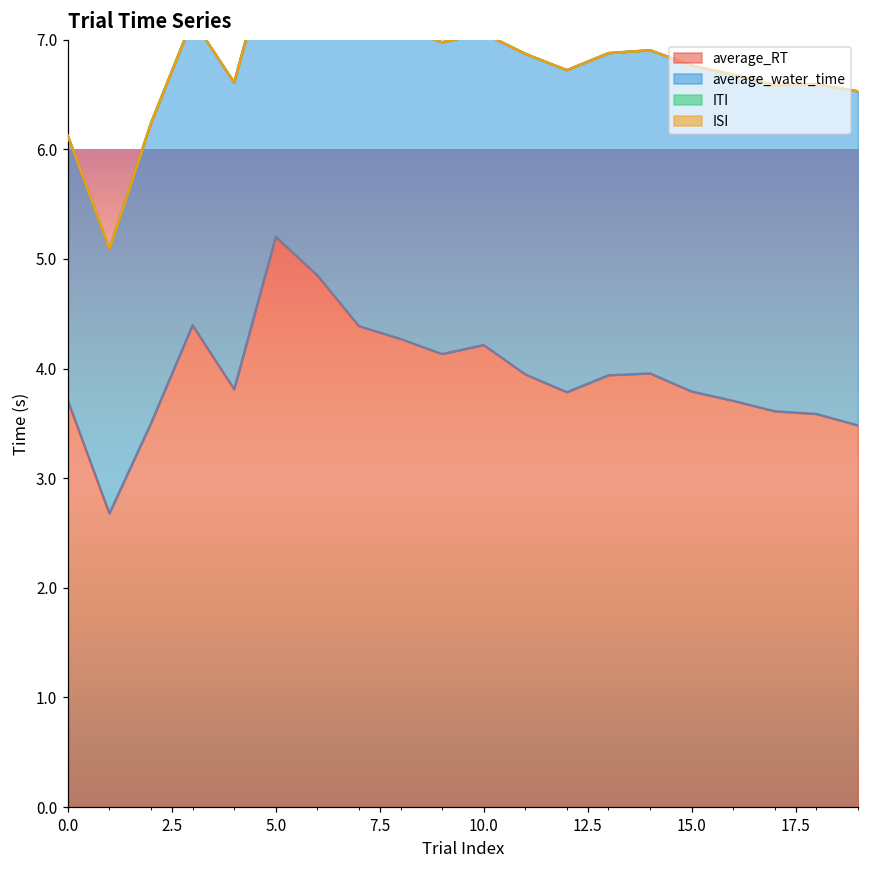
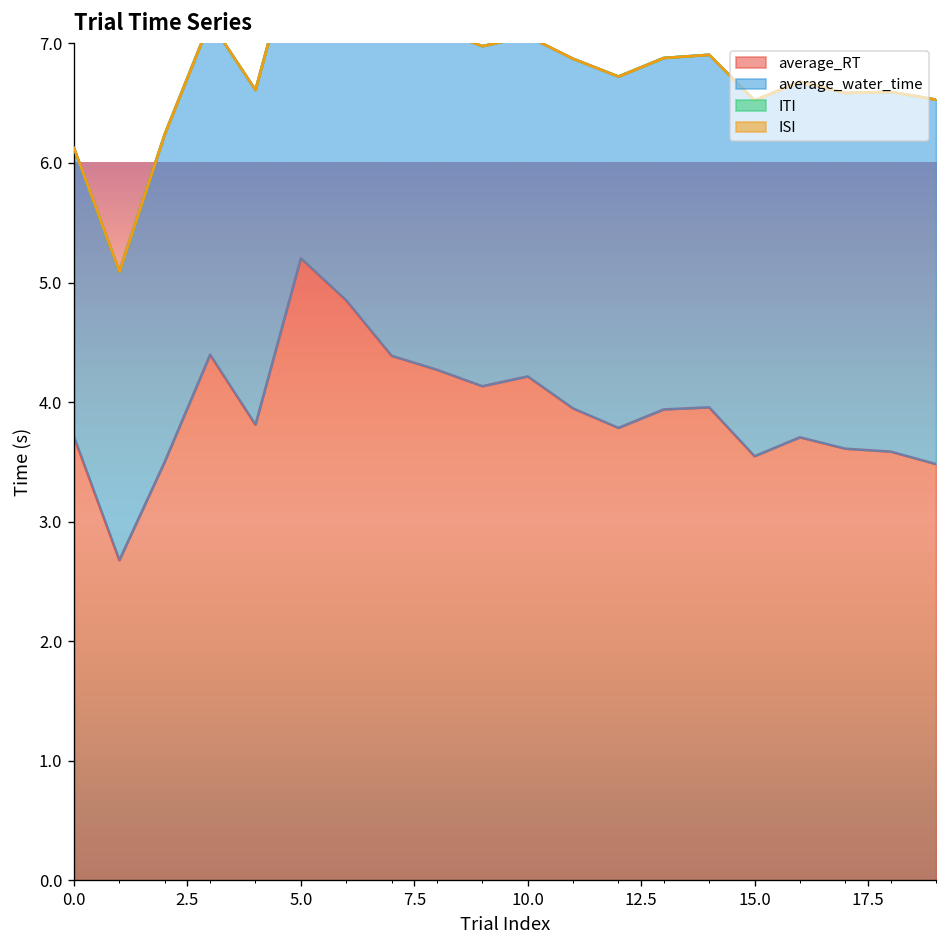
average_RT, 15.0: 3.8 -> 3.5
